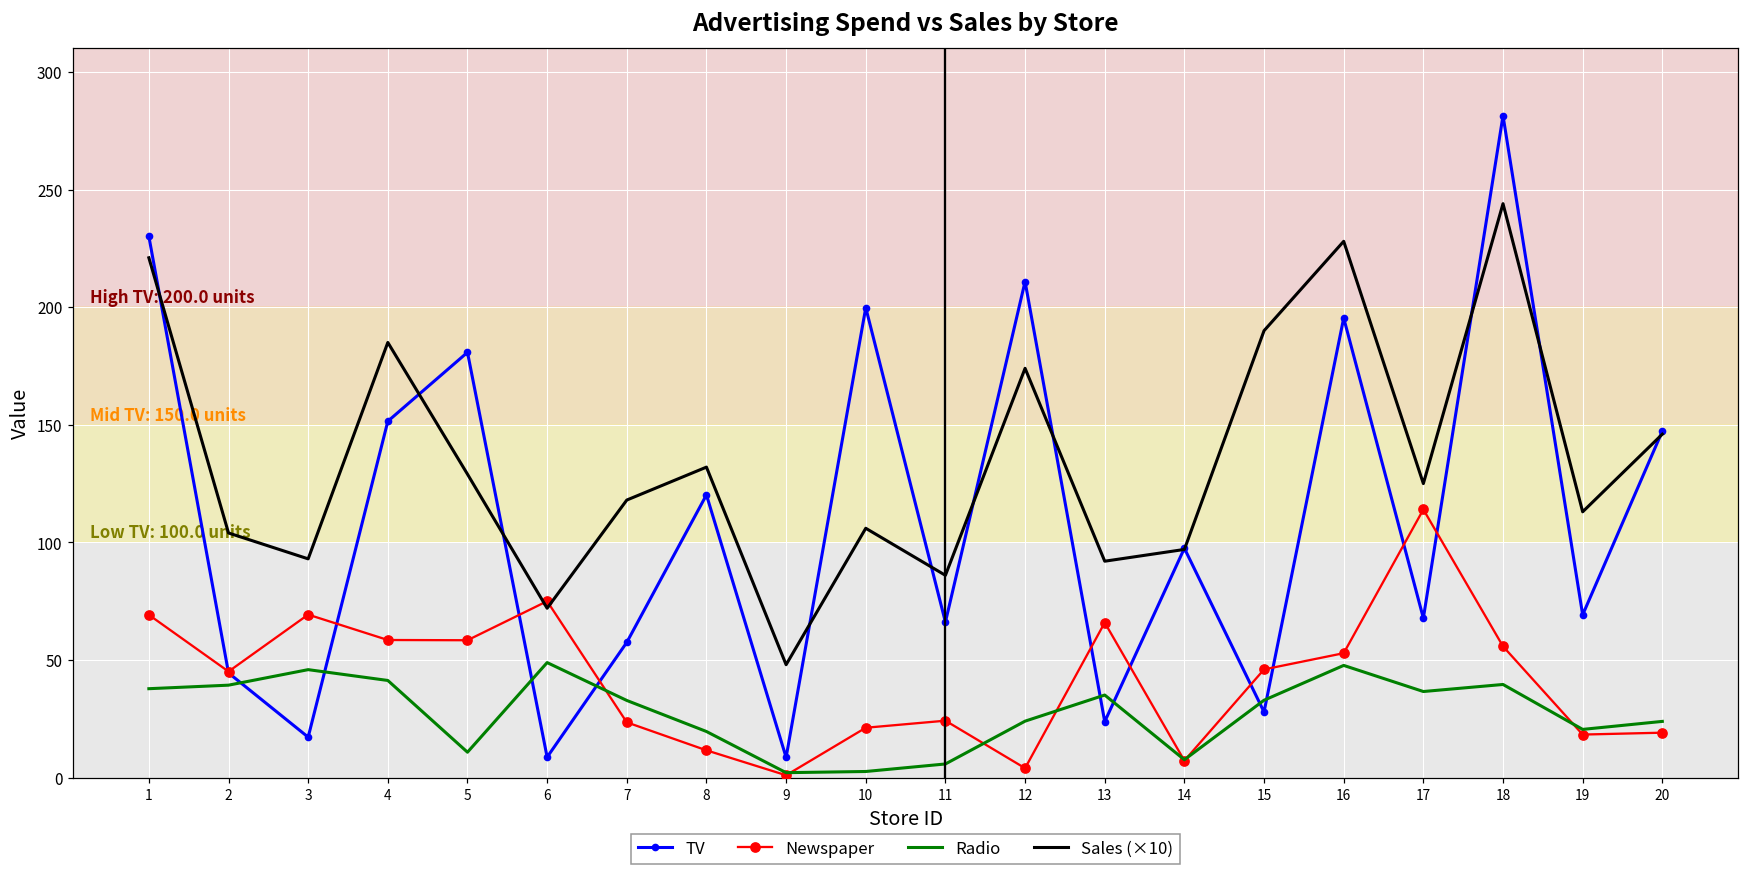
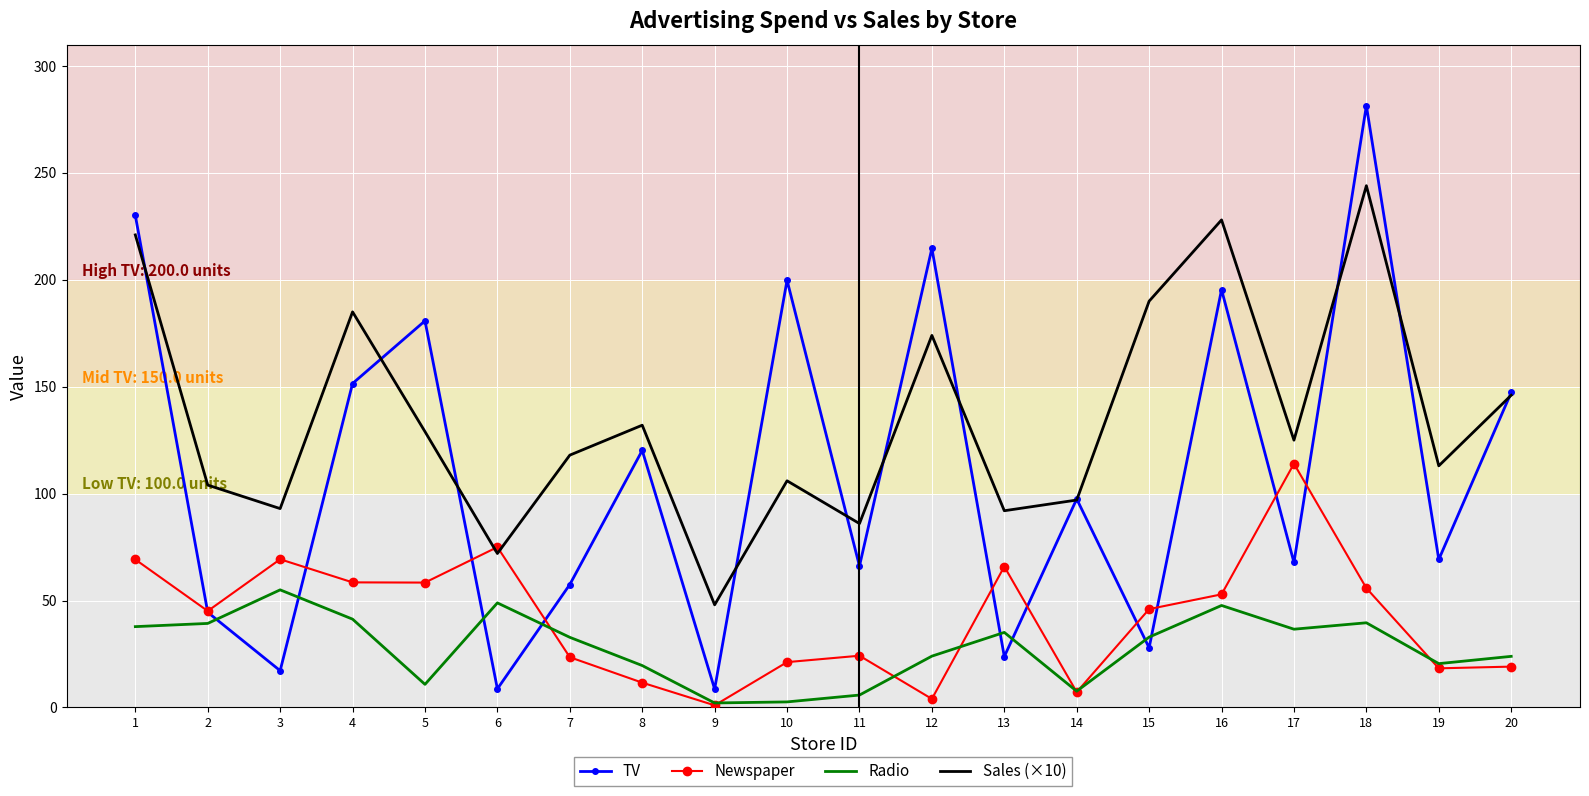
Radio, 3: 46 -> 55
TV, 12: 211 -> 215
